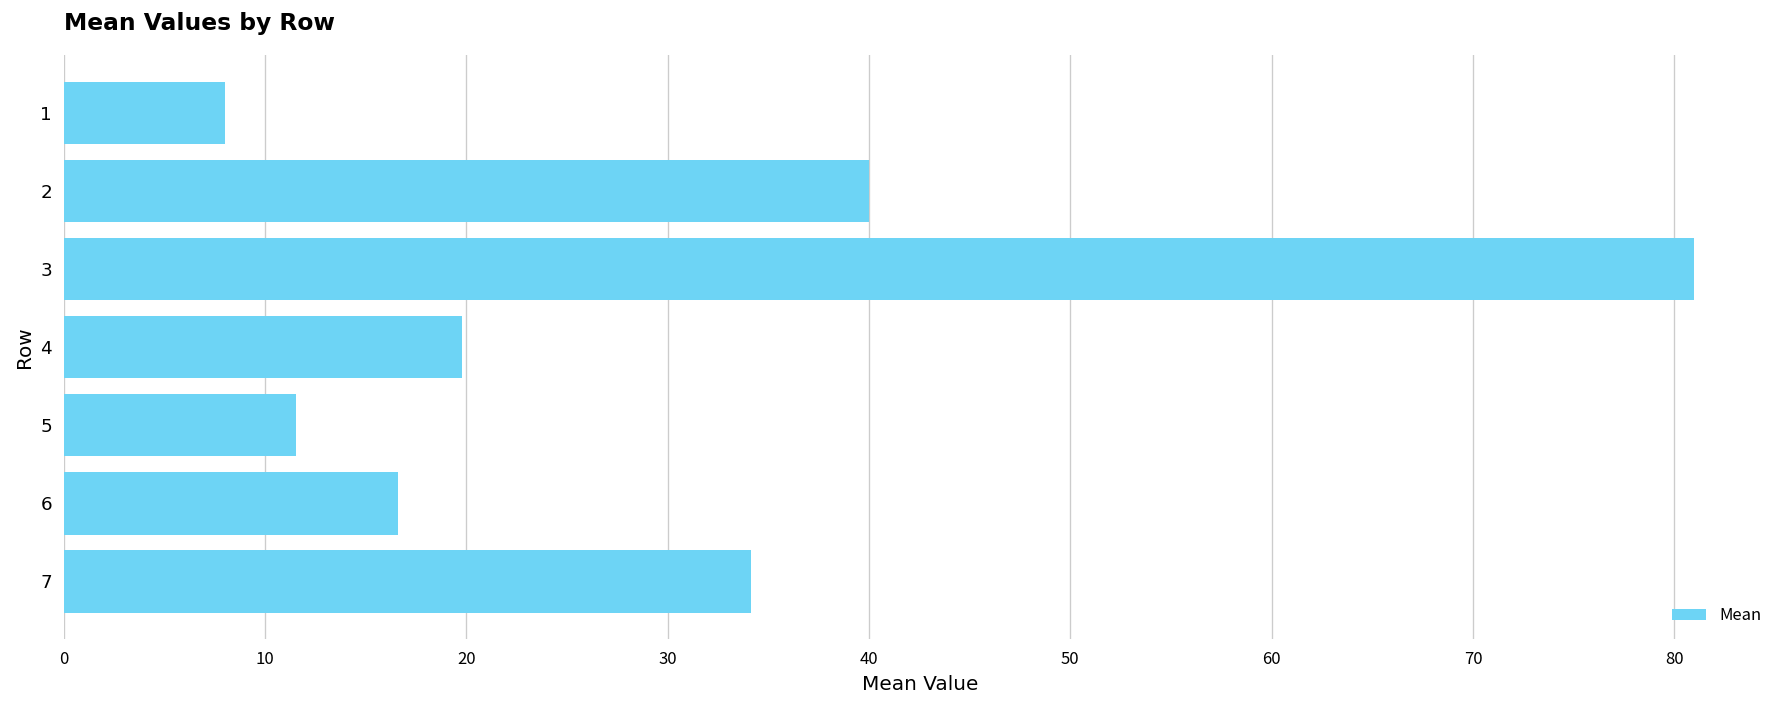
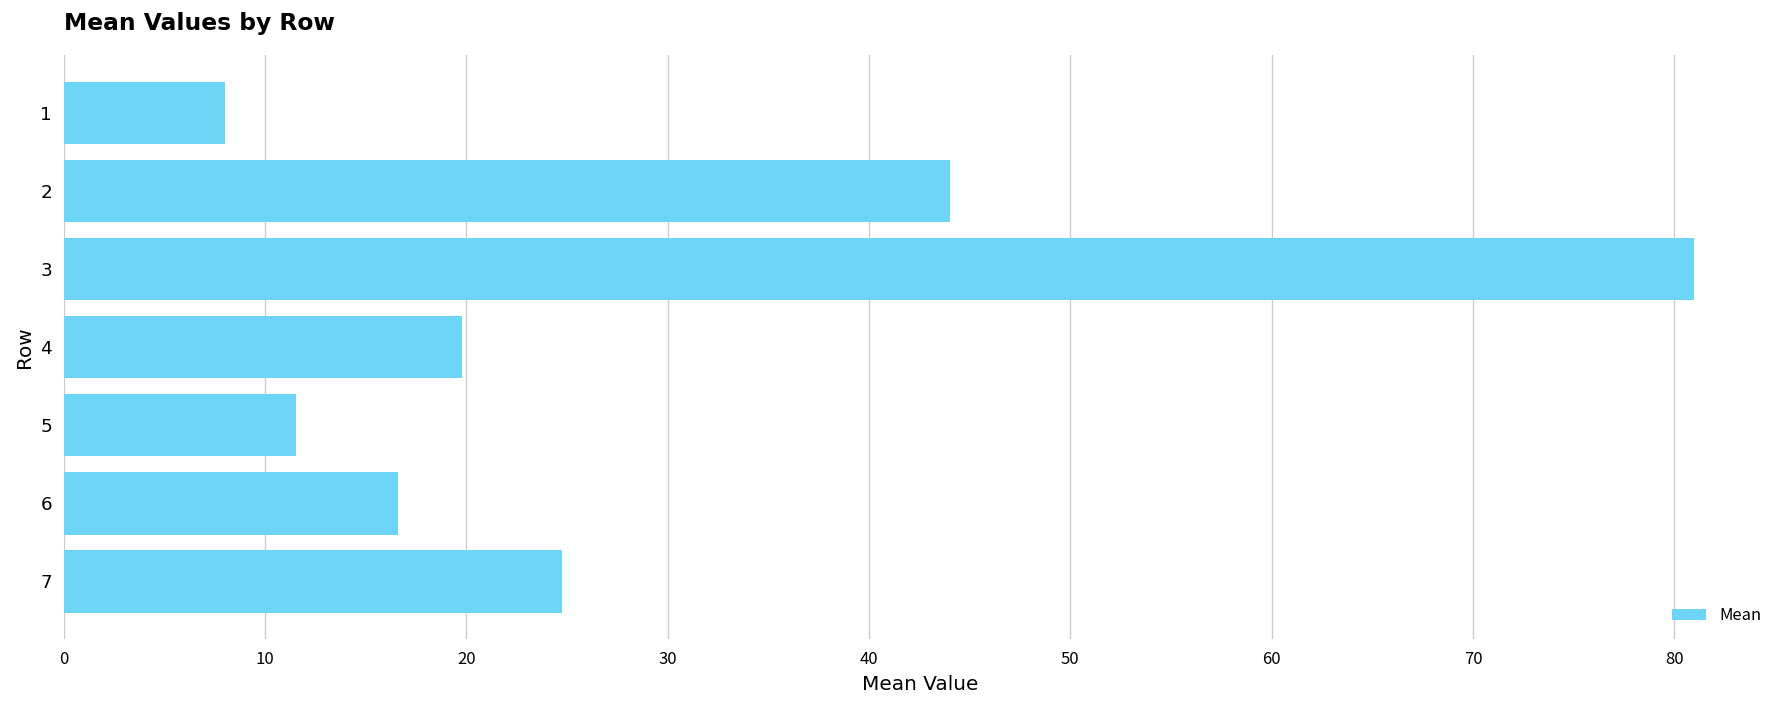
2: 40 -> 44
7: 34.2 -> 24.8
